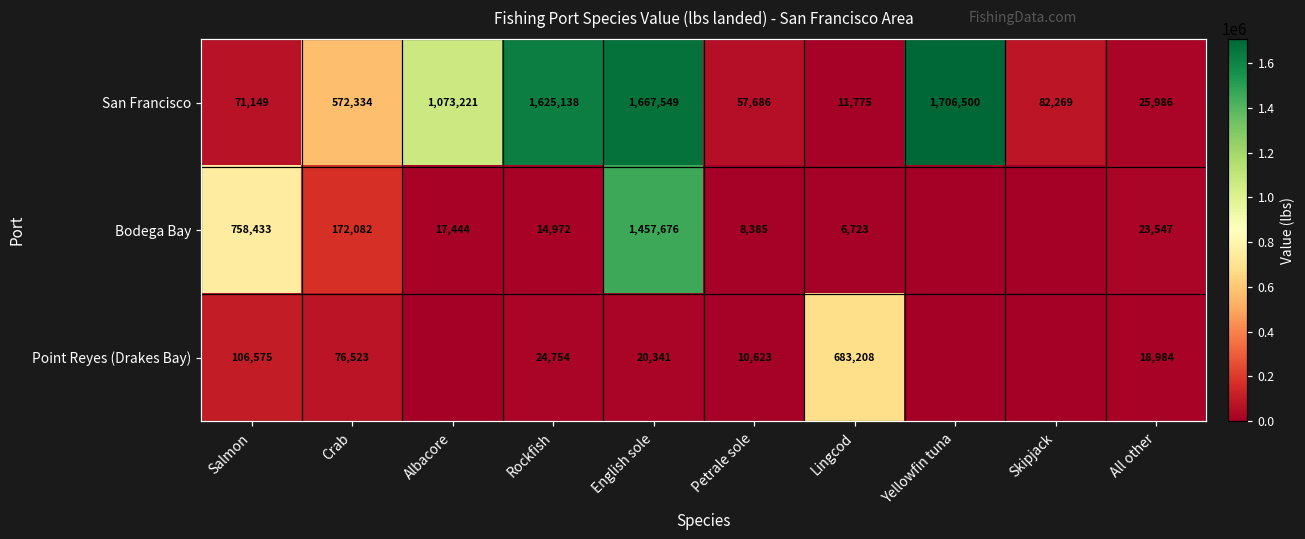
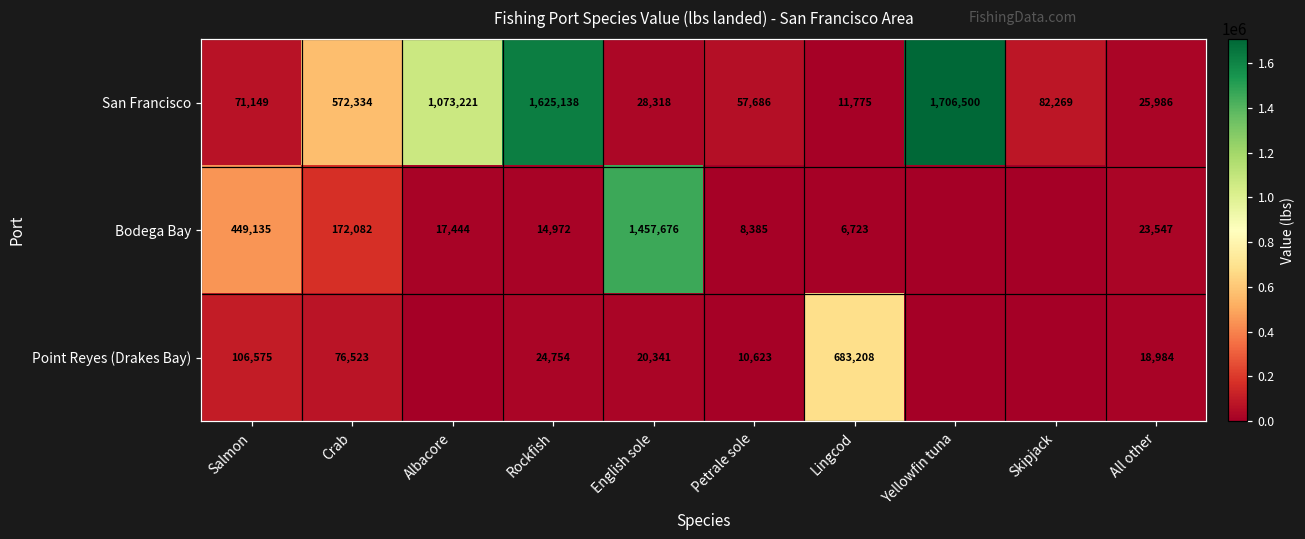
San Francisco, English sole: 1,667,549 -> 28,318
Bodega Bay, Salmon: 758,433 -> 449,135
